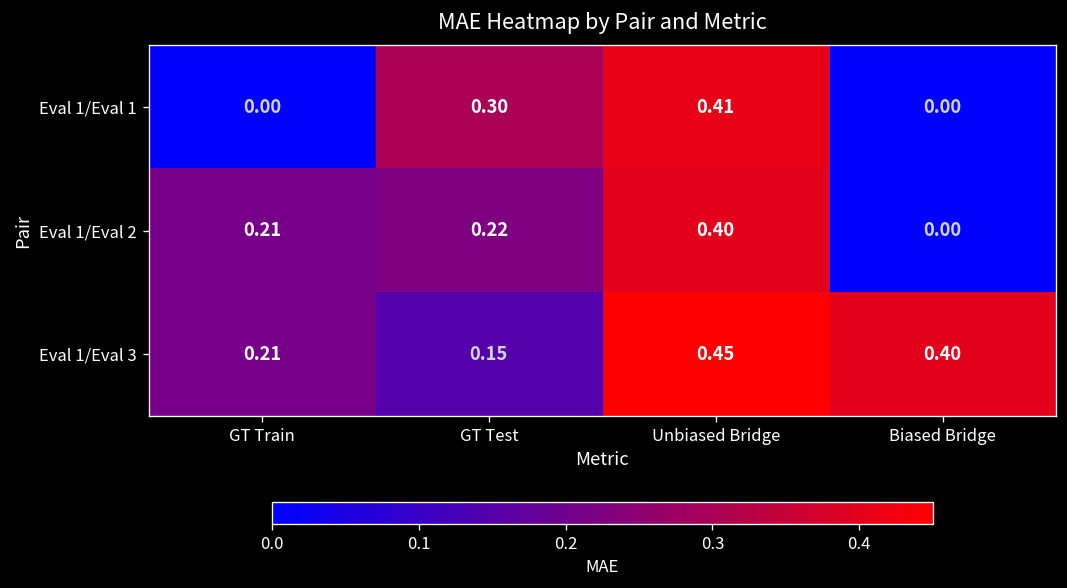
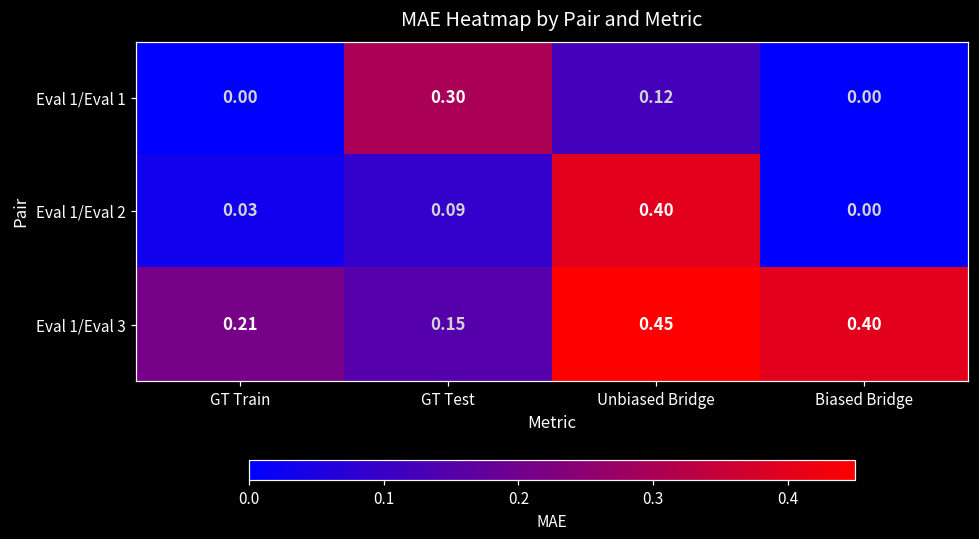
Eval 1/Eval 1, Unbiased Bridge: 0.41 -> 0.12
Eval 1/Eval 2, GT Train: 0.21 -> 0.03
Eval 1/Eval 2, GT Test: 0.22 -> 0.09
